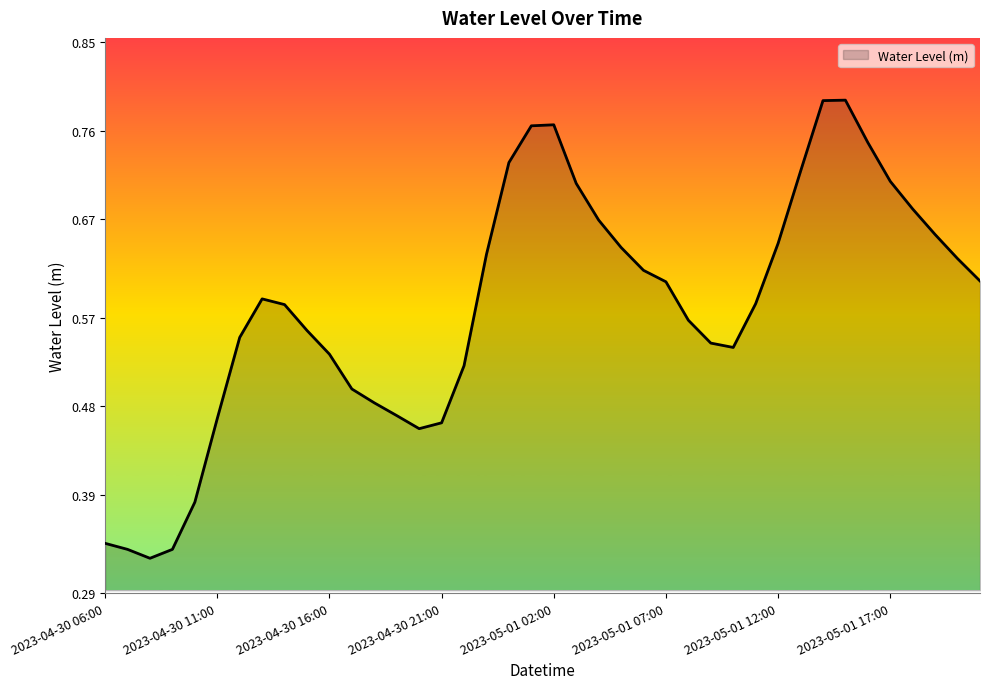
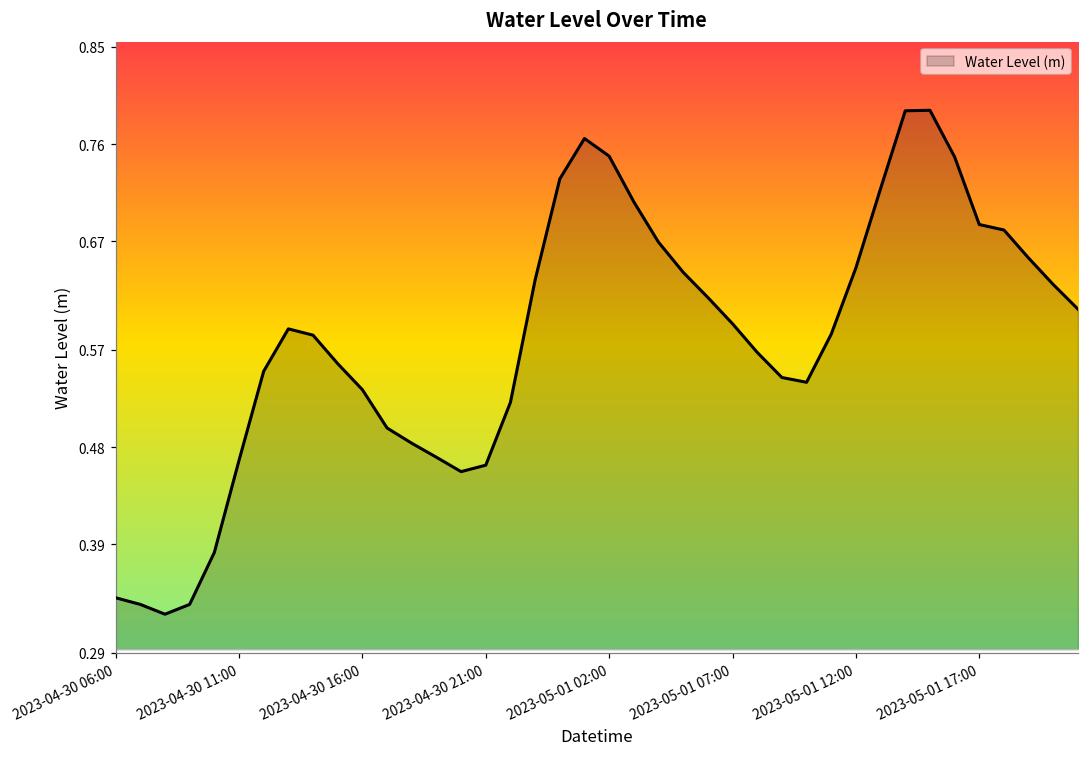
2023-05-01 02:00: 0.77 -> 0.75
2023-05-01 07:00: 0.61 -> 0.59
2023-05-01 17:00: 0.71 -> 0.69
